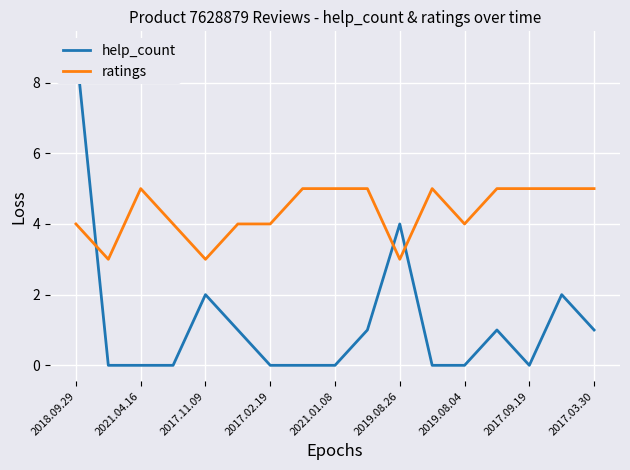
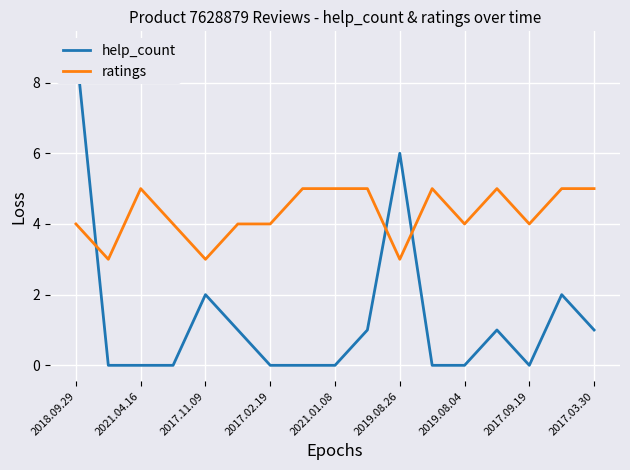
help_count, 2019.08.26: 4 -> 6
ratings, 2017.09.19: 5 -> 4
